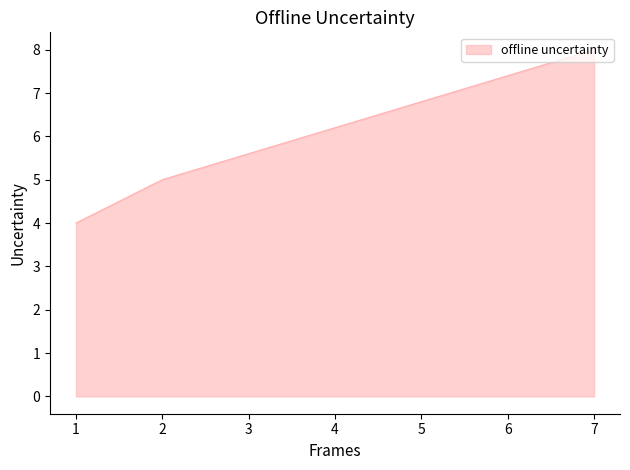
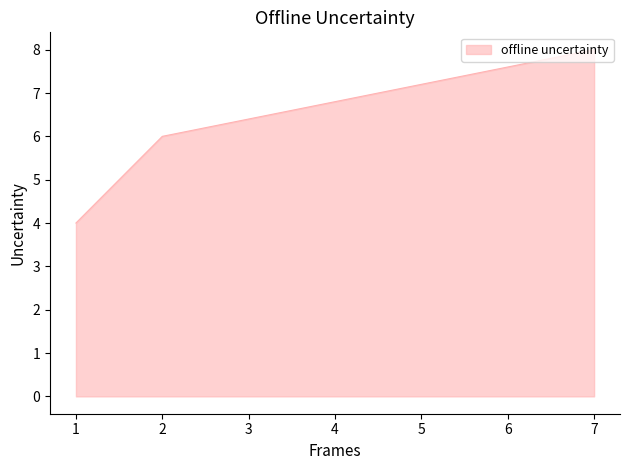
2: 5 -> 6
